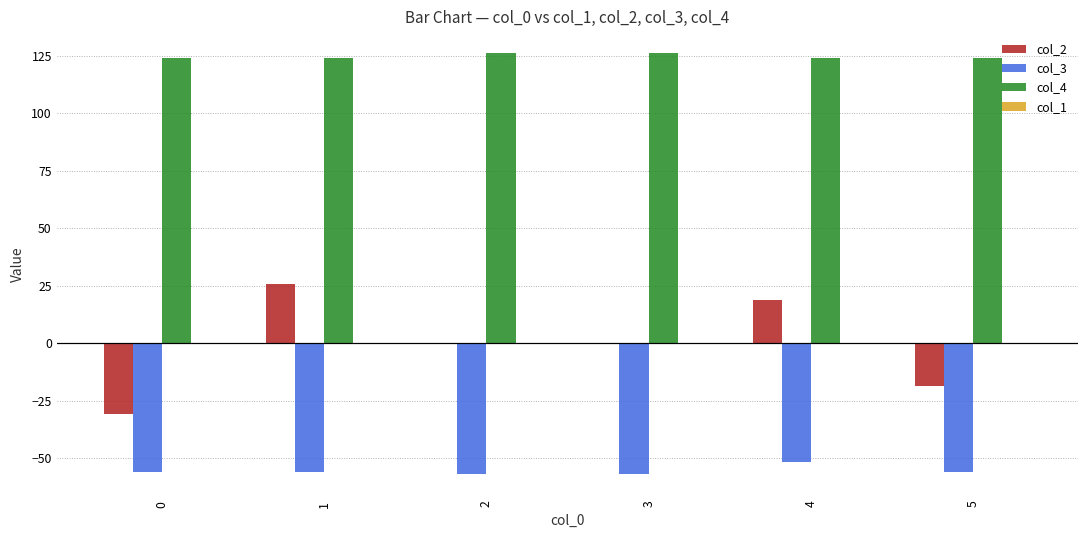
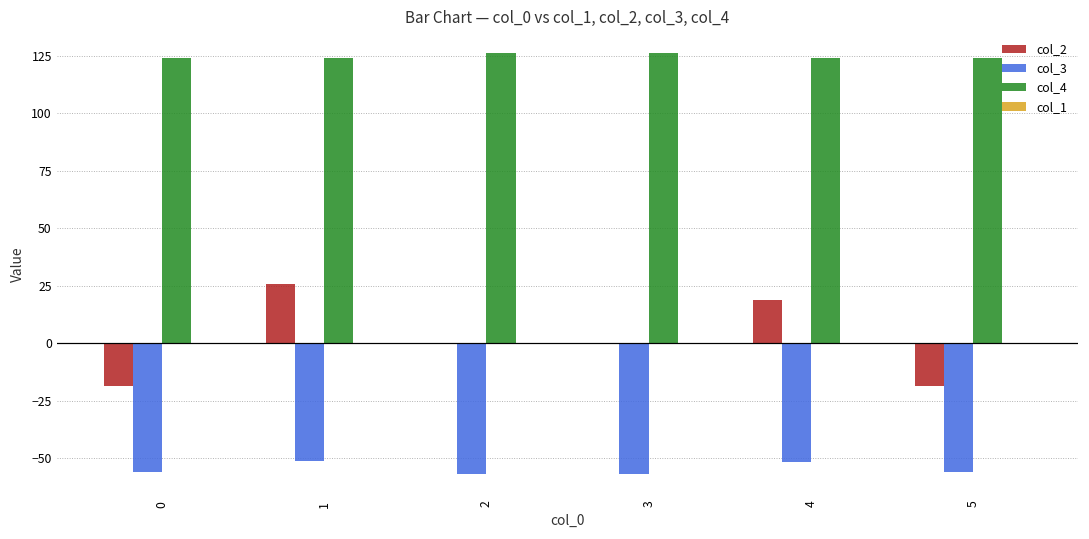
col_2, 0: -31 -> -19
col_3, 1: -56 -> -51
